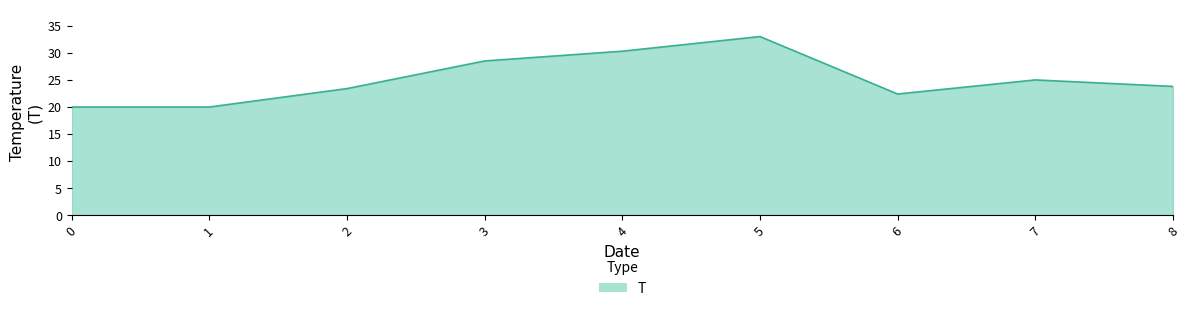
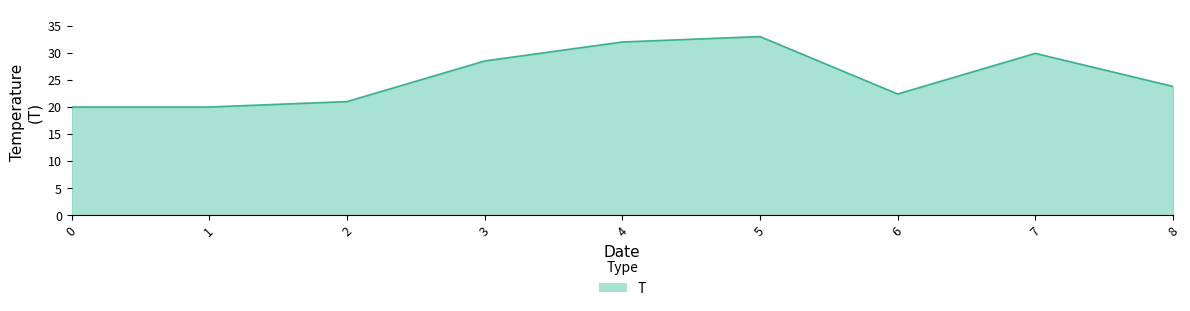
2: 23 -> 21
4: 30 -> 32
7: 25 -> 30
